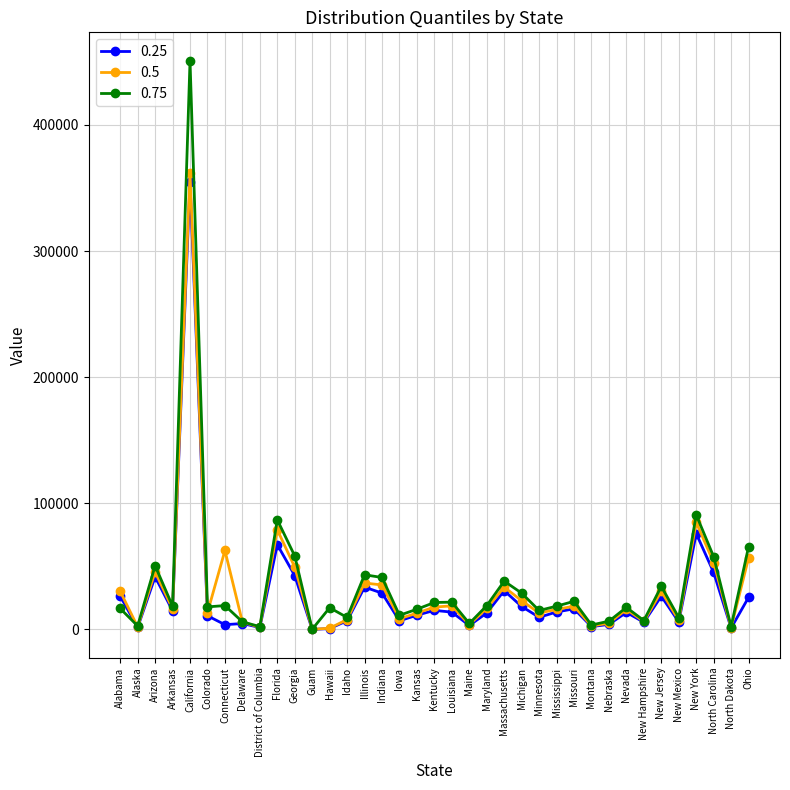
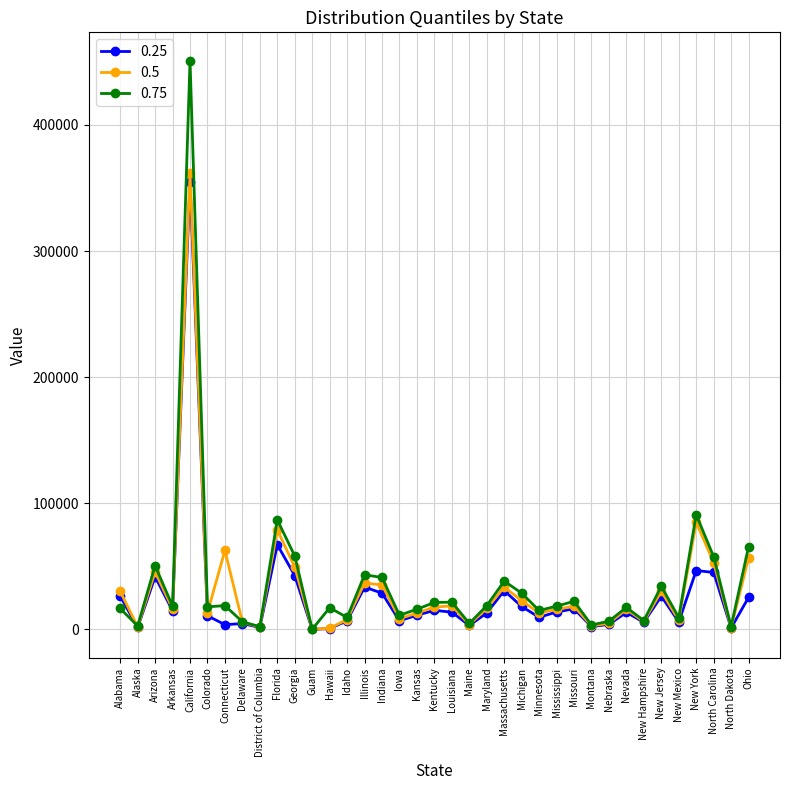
0.25, New York: 76000 -> 47000
